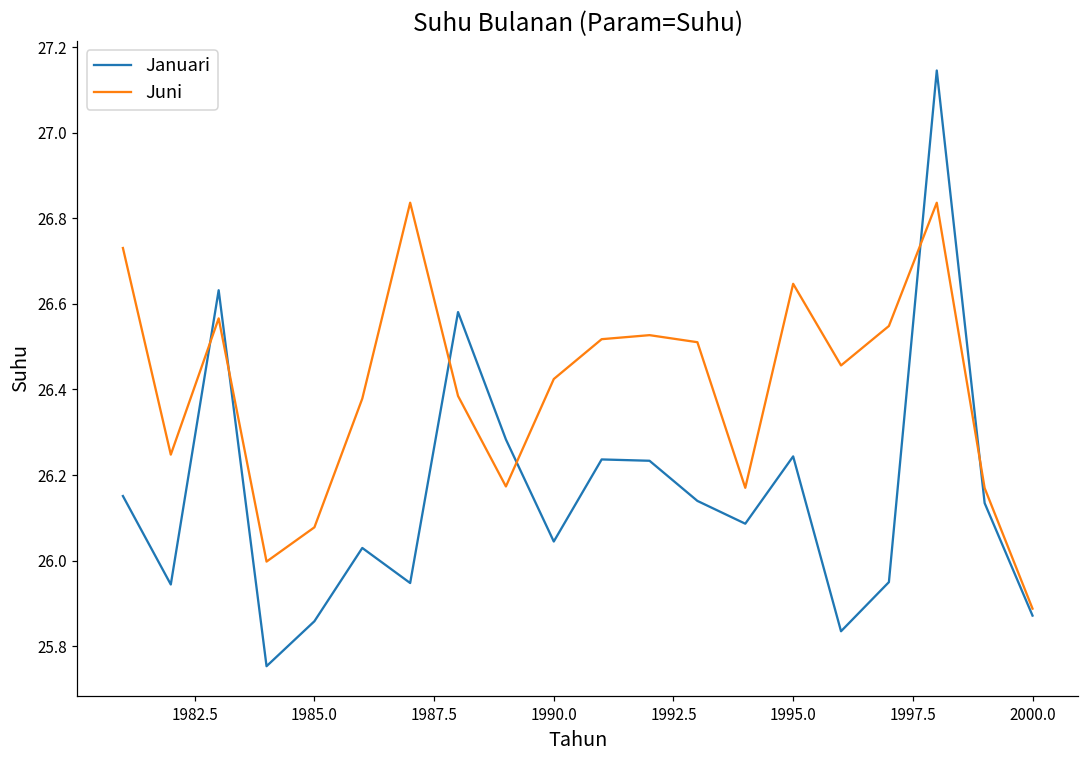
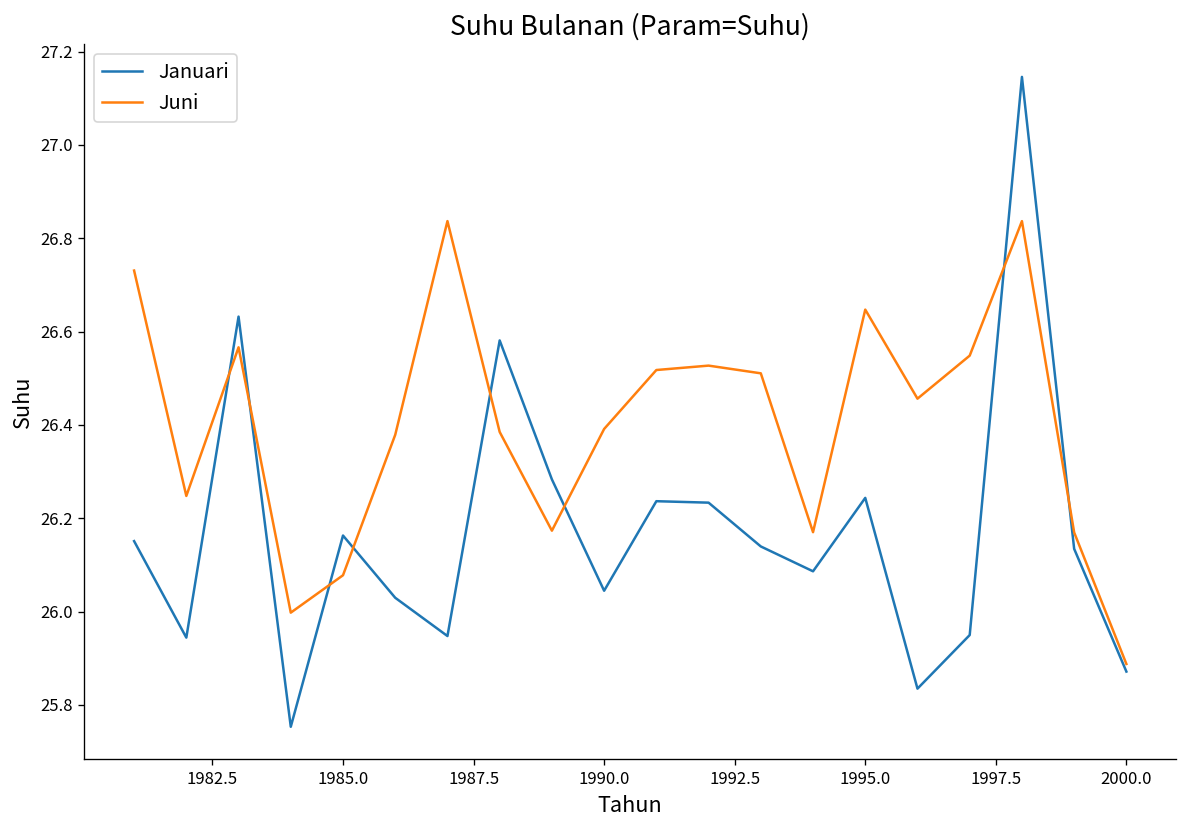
Januari, 1985.0: 25.86 -> 26.16
Juni, 1990.0: 26.42 -> 26.39
